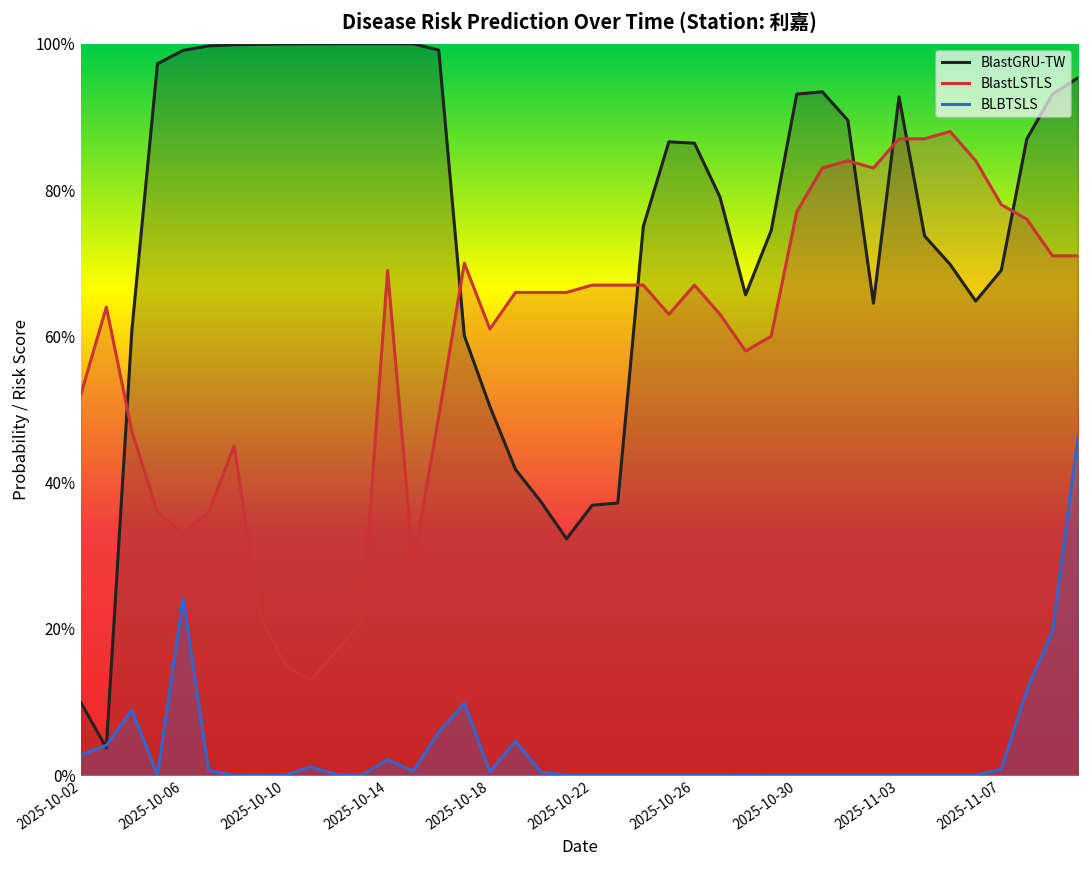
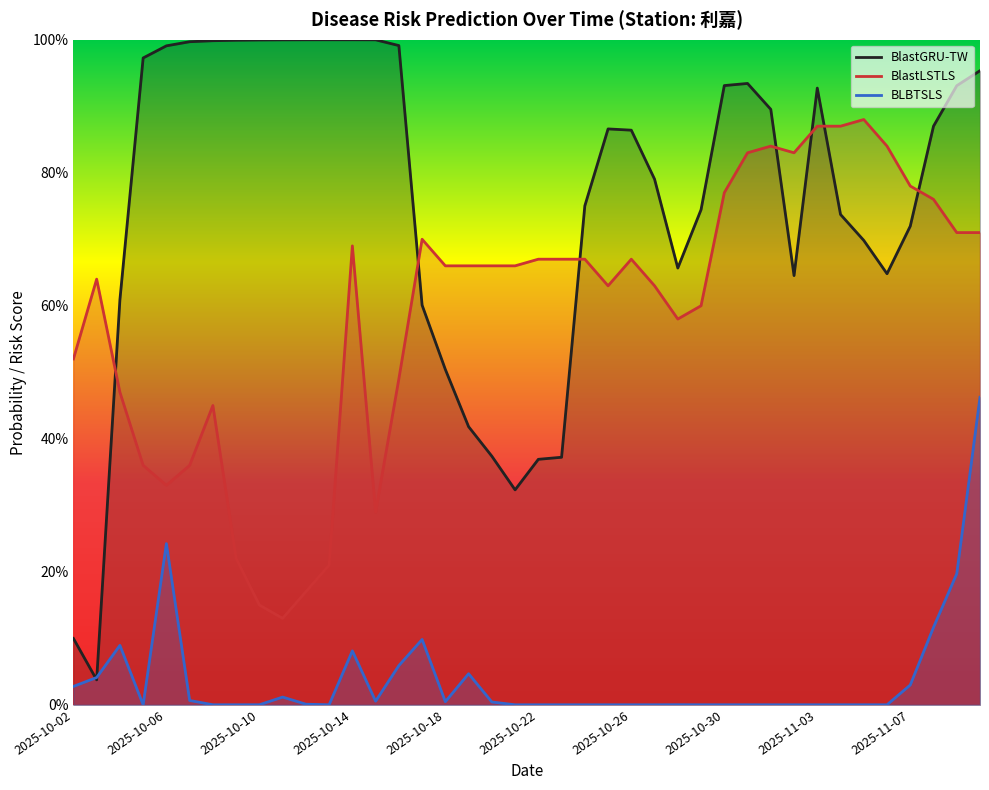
BLBTSLS, 2025-10-14: 2% -> 8%
BlastLSTLS, 2025-10-18: 61% -> 66%
BlastGRU-TW, 2025-11-07: 69% -> 72%
BLBTSLS, 2025-11-07: 1% -> 3%
